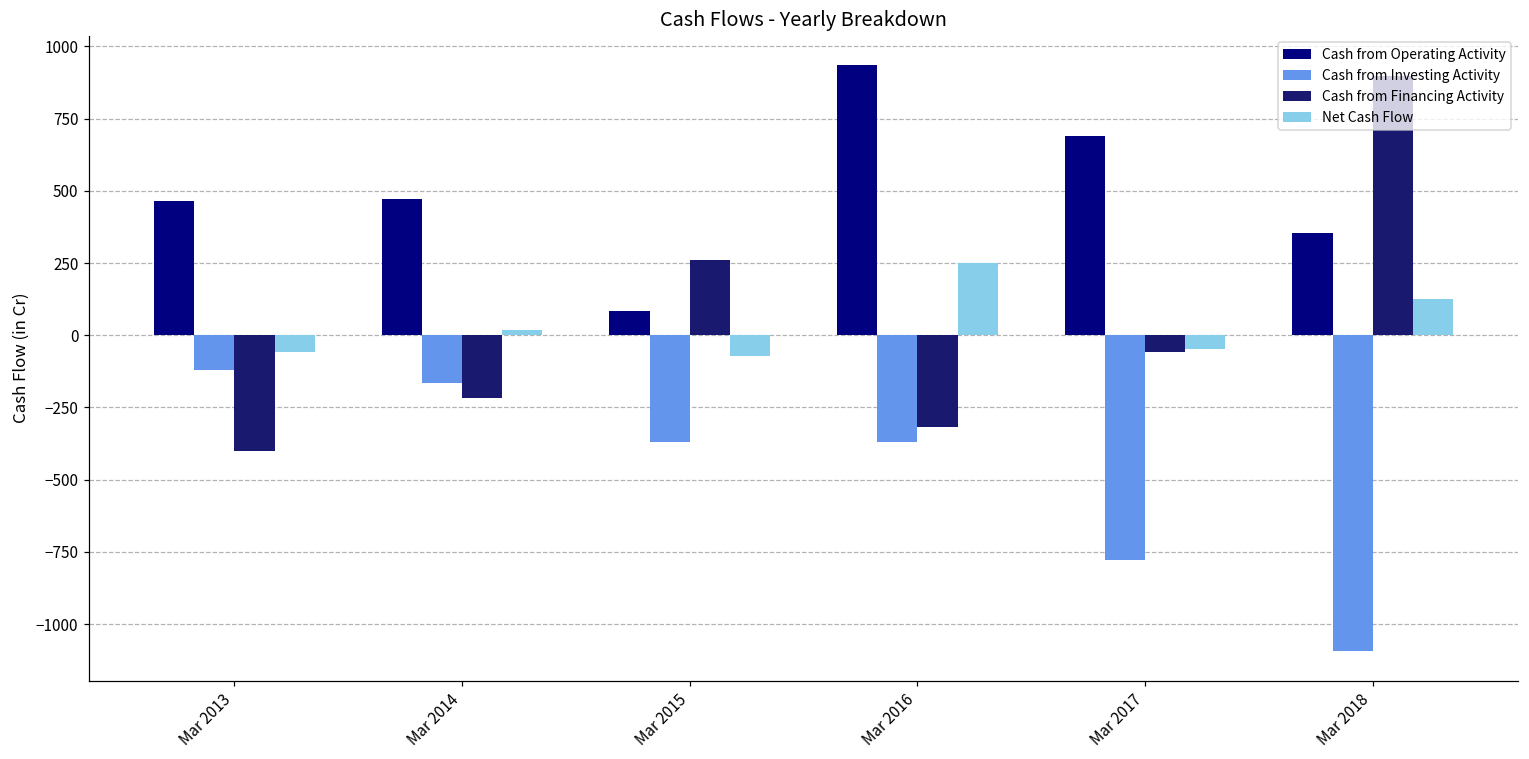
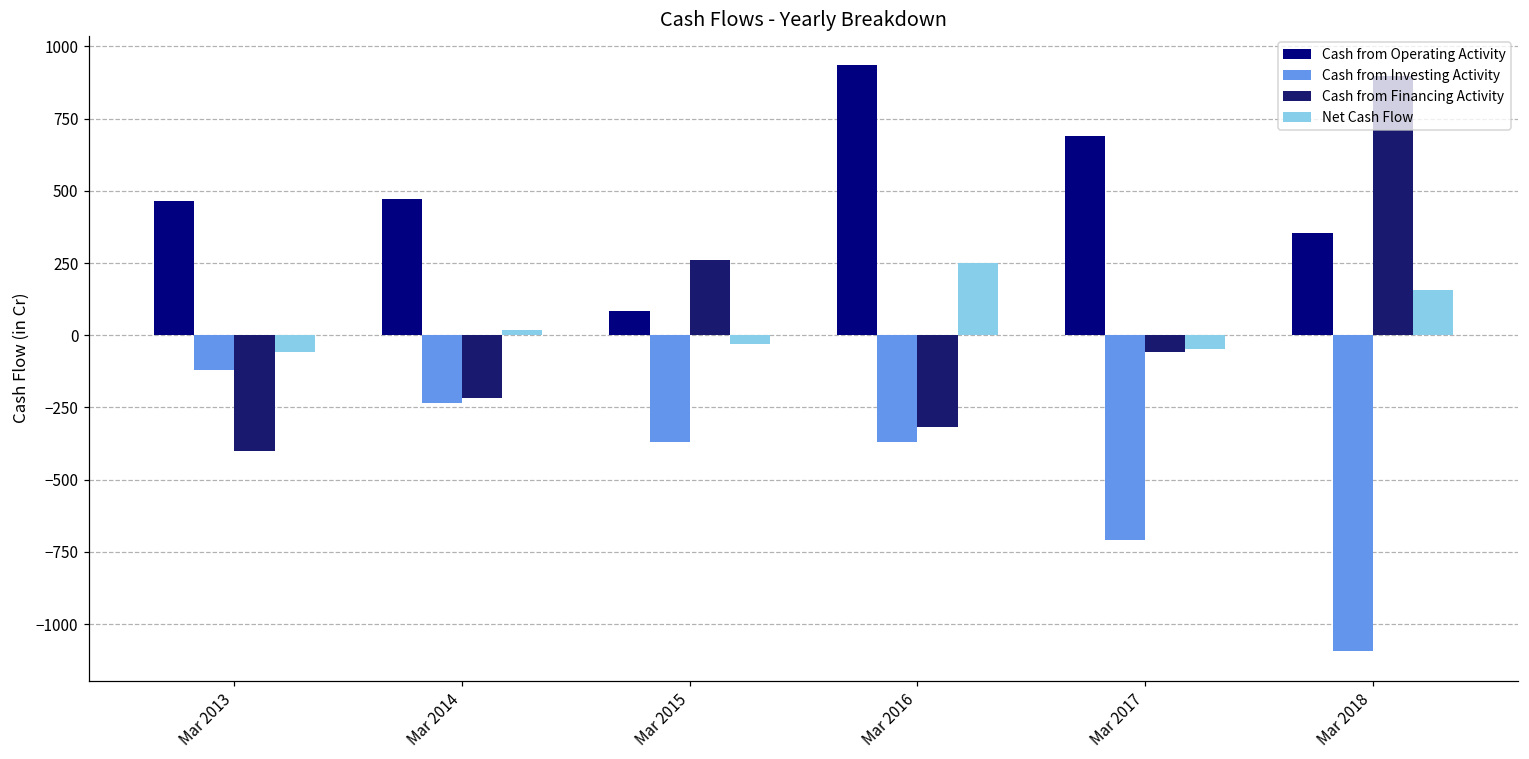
Cash from Investing Activity, Mar 2014: -170 -> -240
Net Cash Flow, Mar 2015: -70 -> -30
Cash from Investing Activity, Mar 2017: -780 -> -710
Net Cash Flow, Mar 2018: 130 -> 160
